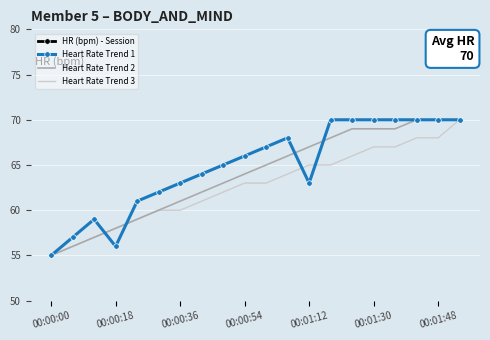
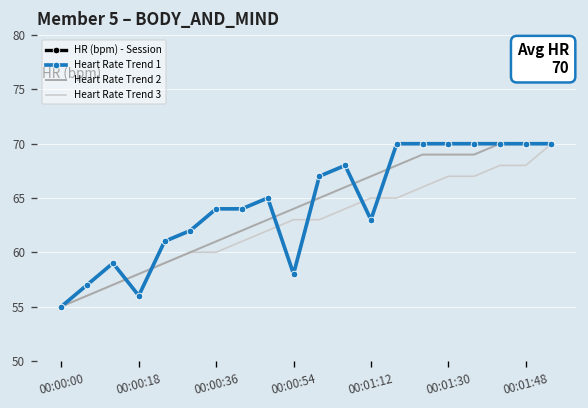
Heart Rate Trend 1, 00:00:36: 63 -> 64
Heart Rate Trend 1, 00:00:54: 66 -> 58
